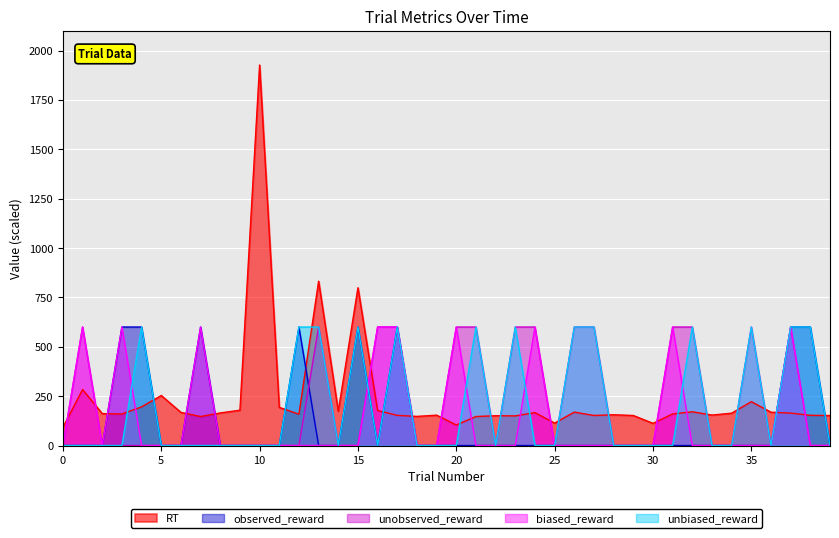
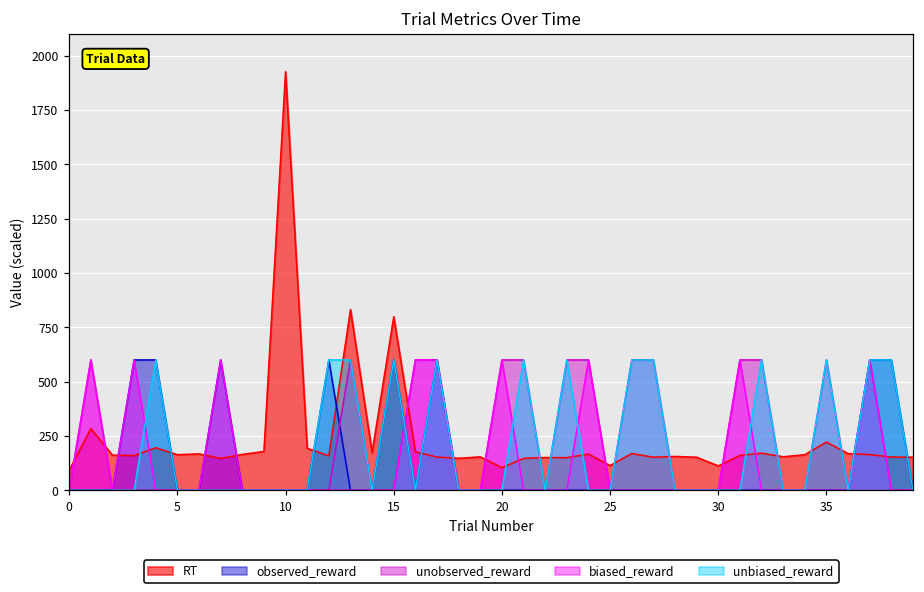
RT, 5: 250 -> 160
